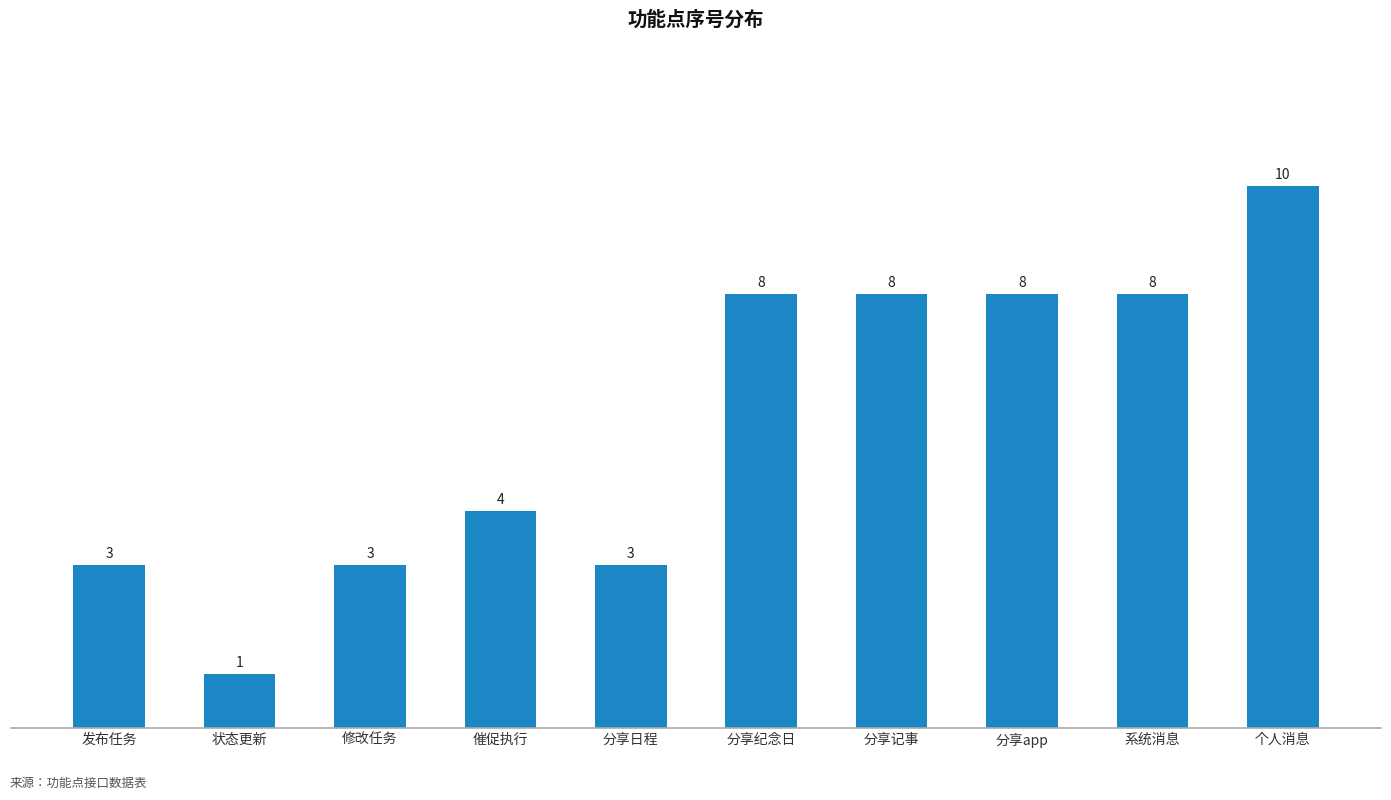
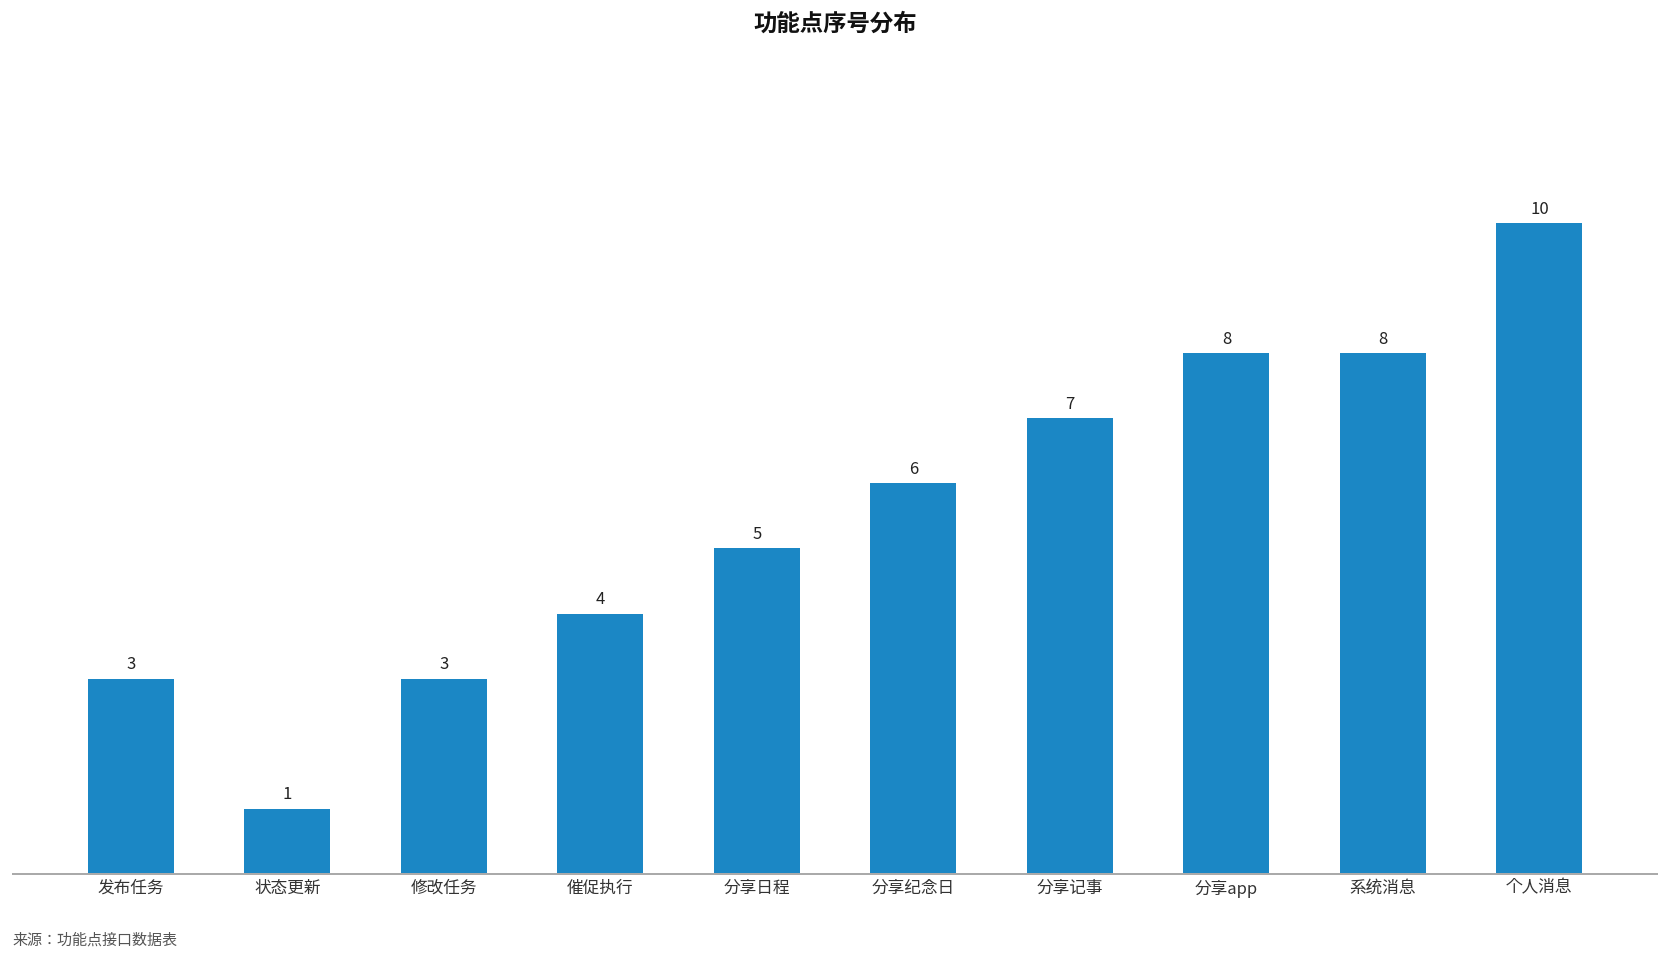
分享日程: 3 -> 5
分享纪念日: 8 -> 6
分享记事: 8 -> 7
